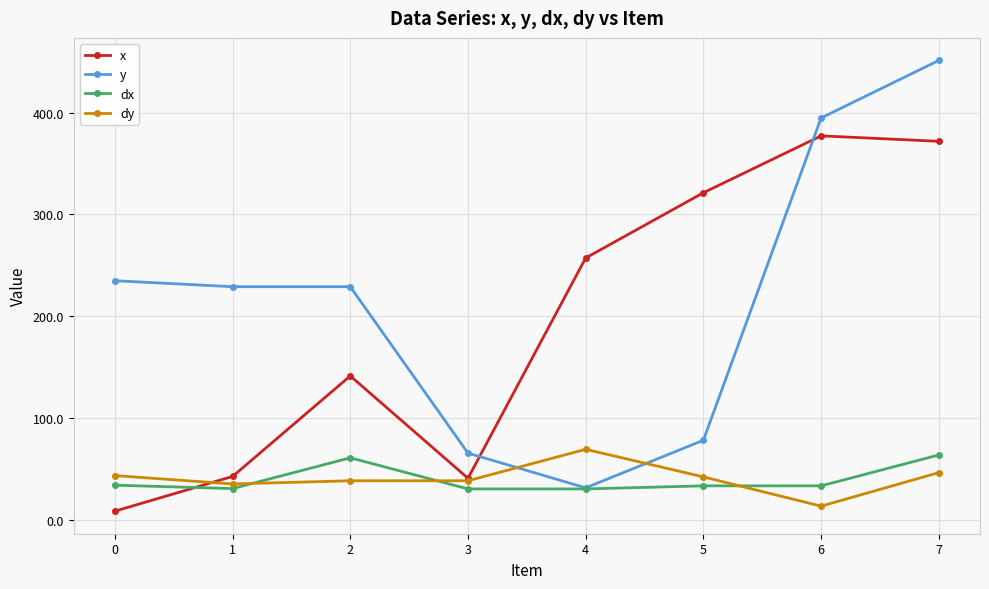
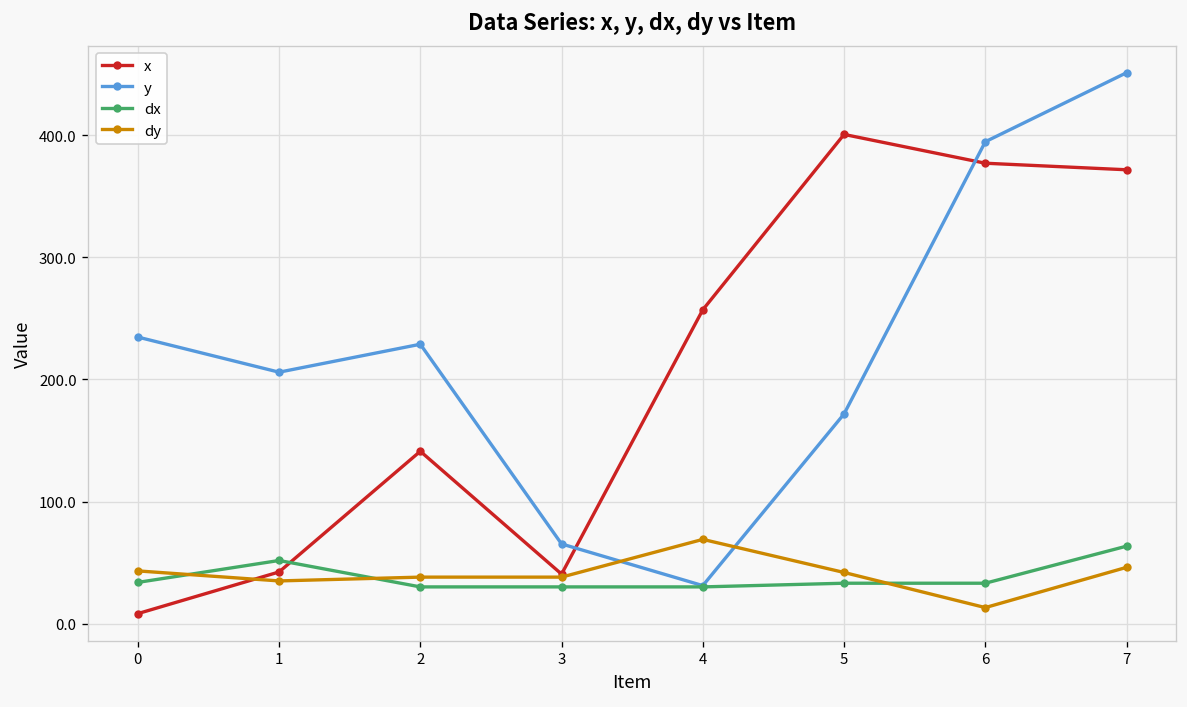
y, 1: 229 -> 206
dx, 1: 30 -> 52
dx, 2: 61 -> 30
x, 5: 321 -> 401
y, 5: 78 -> 172
